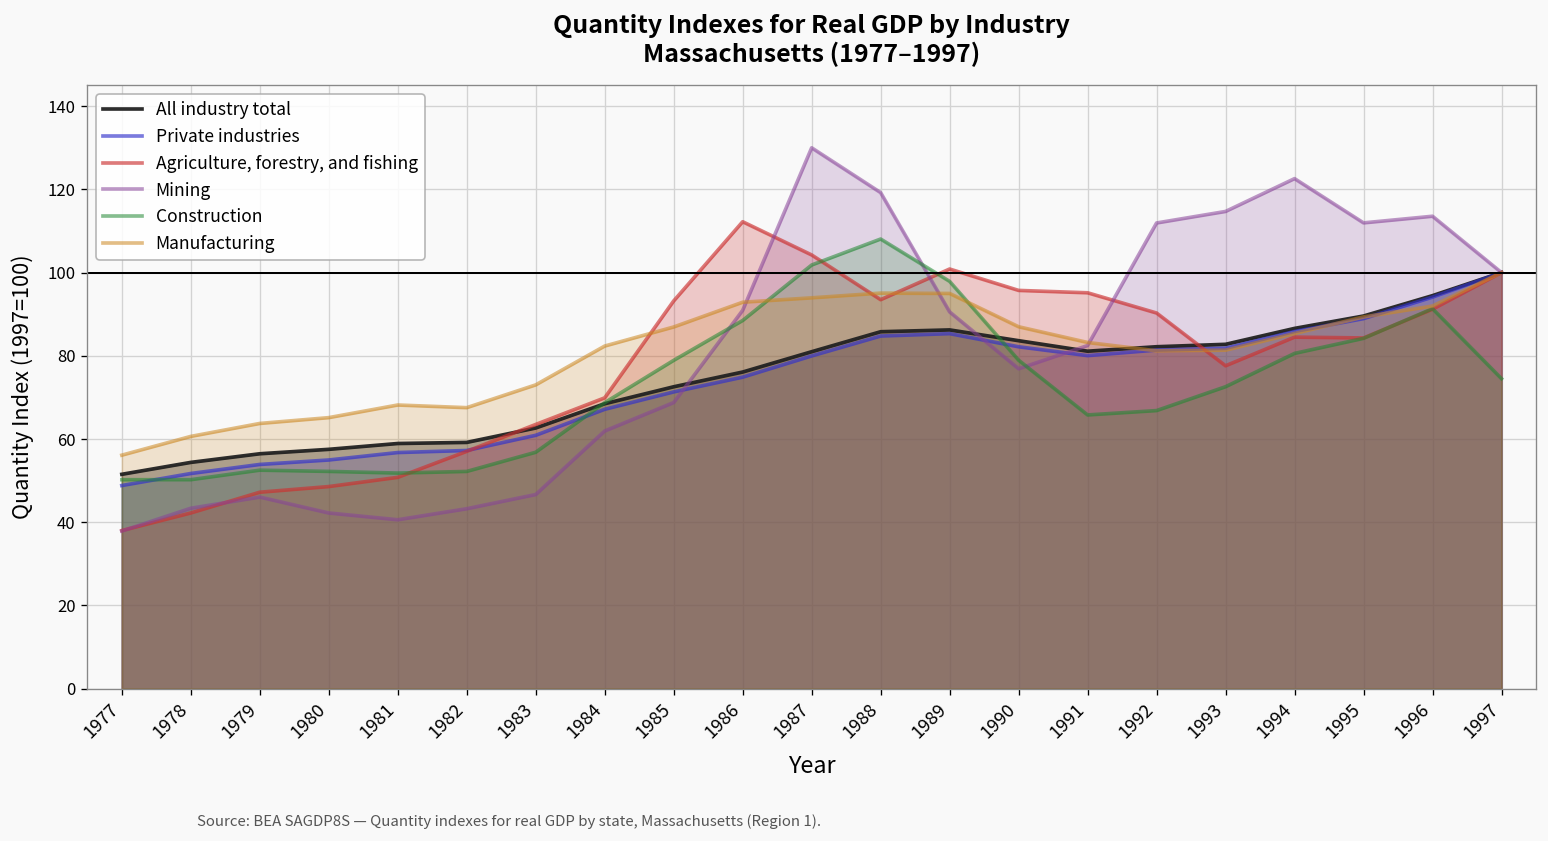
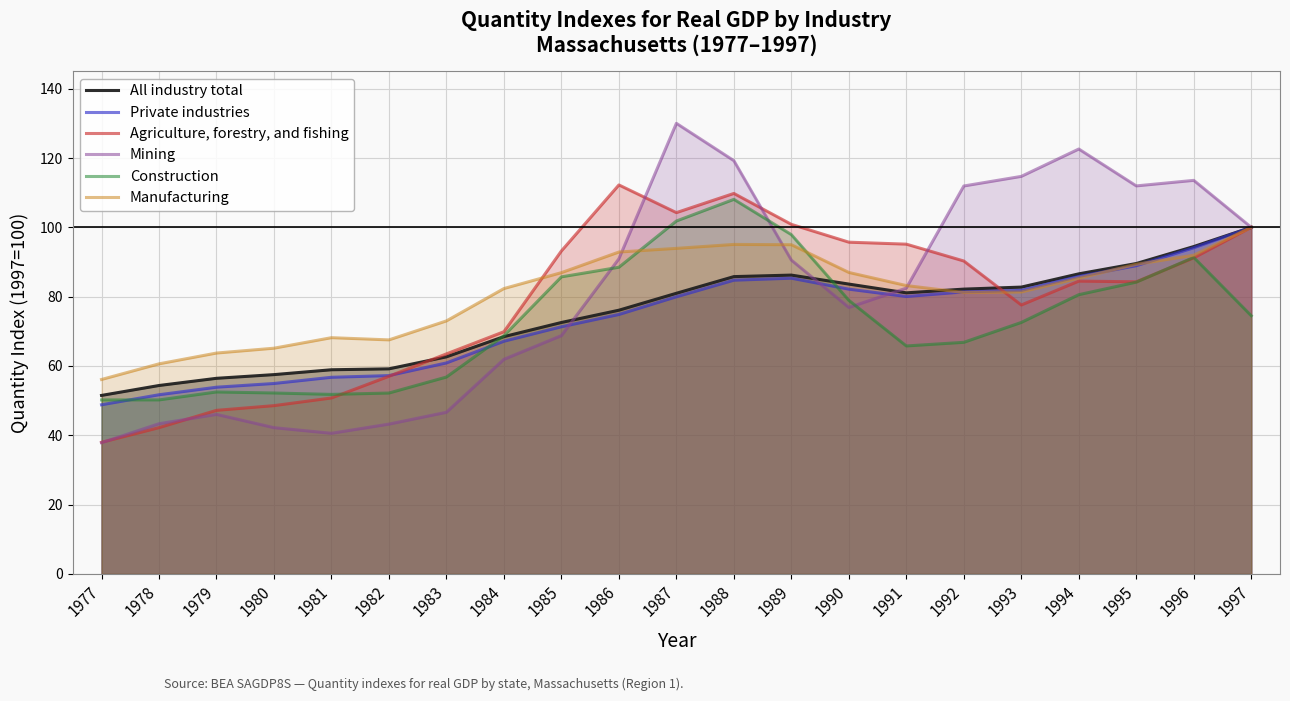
Construction, 1985: 79 -> 86
Agriculture, forestry, and fishing, 1988: 93 -> 110
